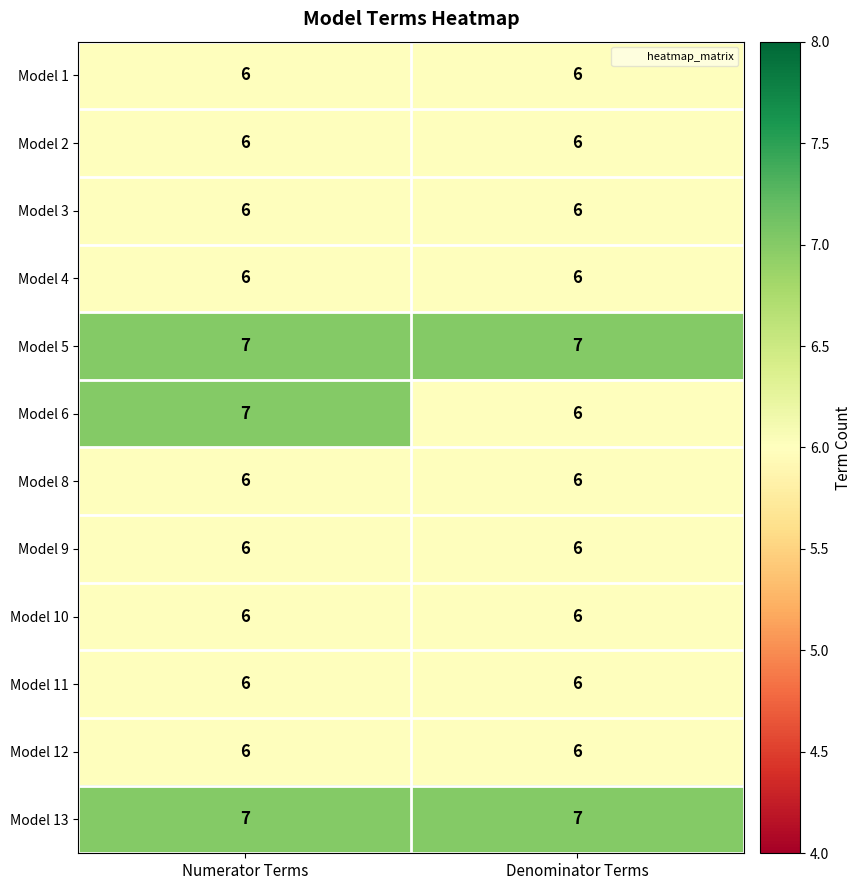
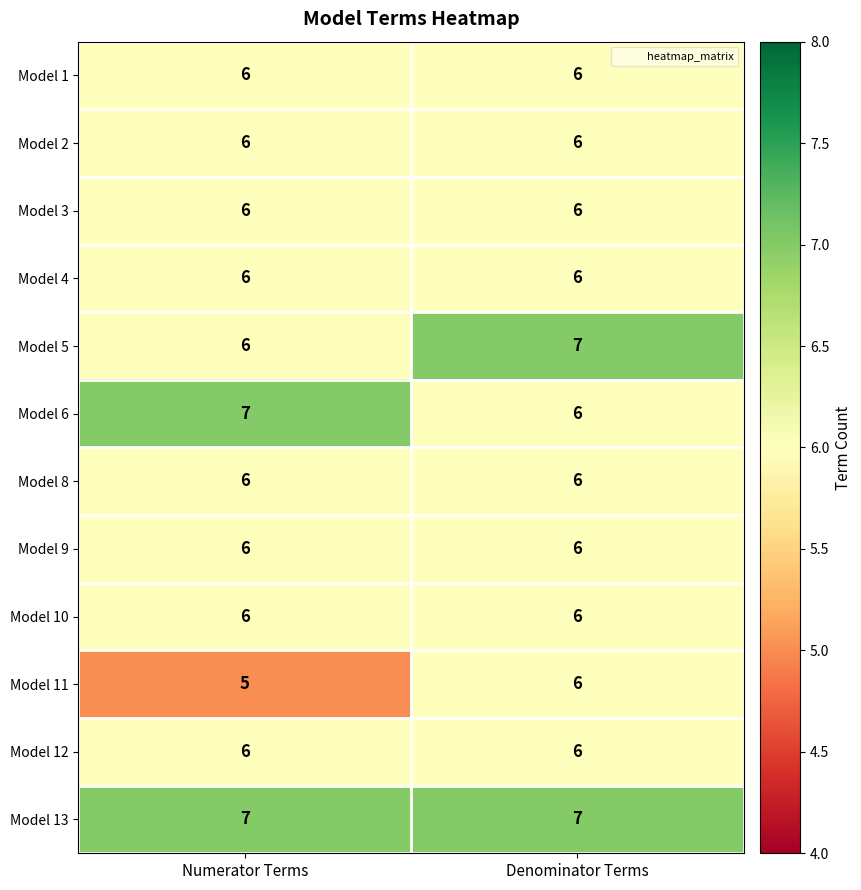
Model 5, Numerator Terms: 7 -> 6
Model 11, Numerator Terms: 6 -> 5
